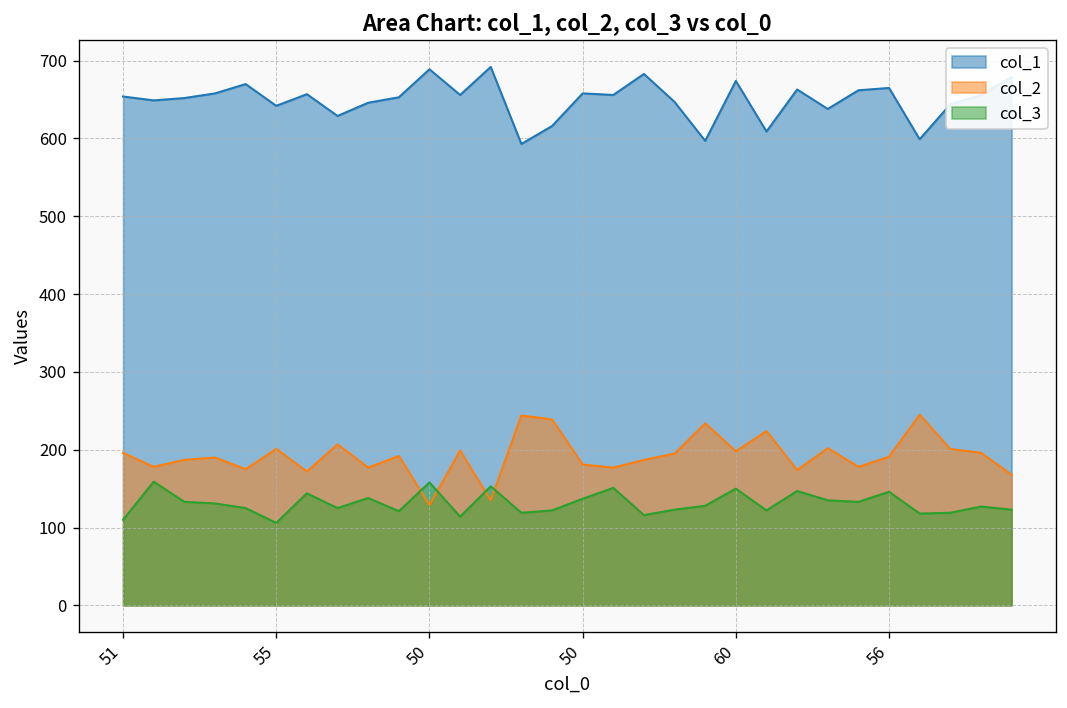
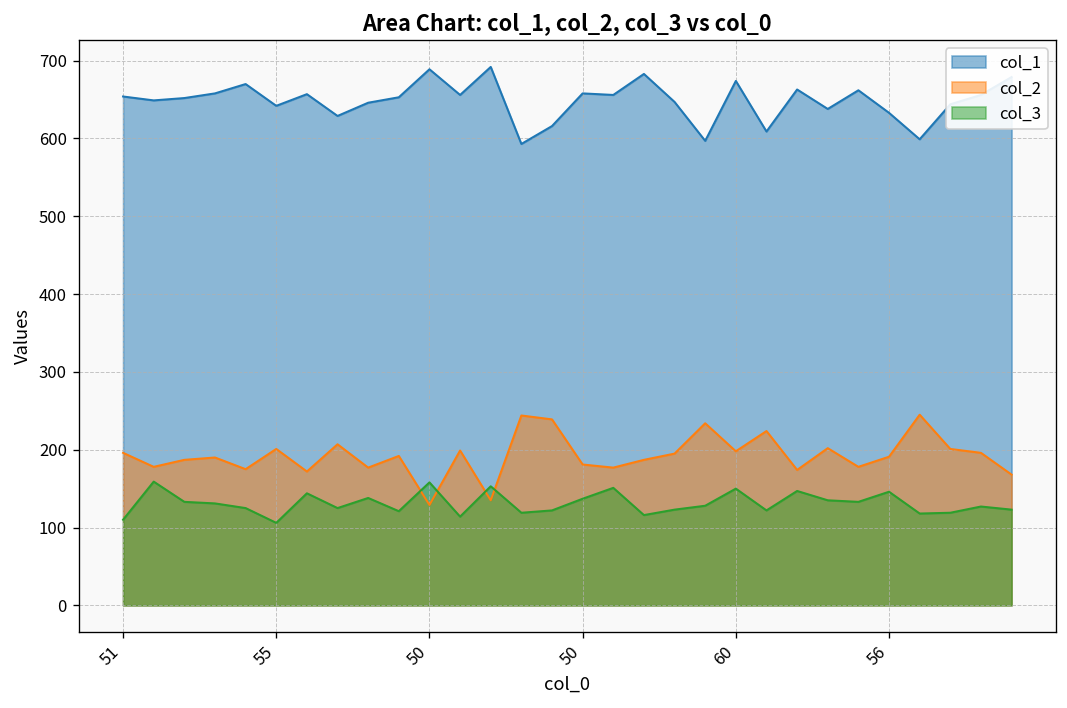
col_1, 56: 670 -> 630
